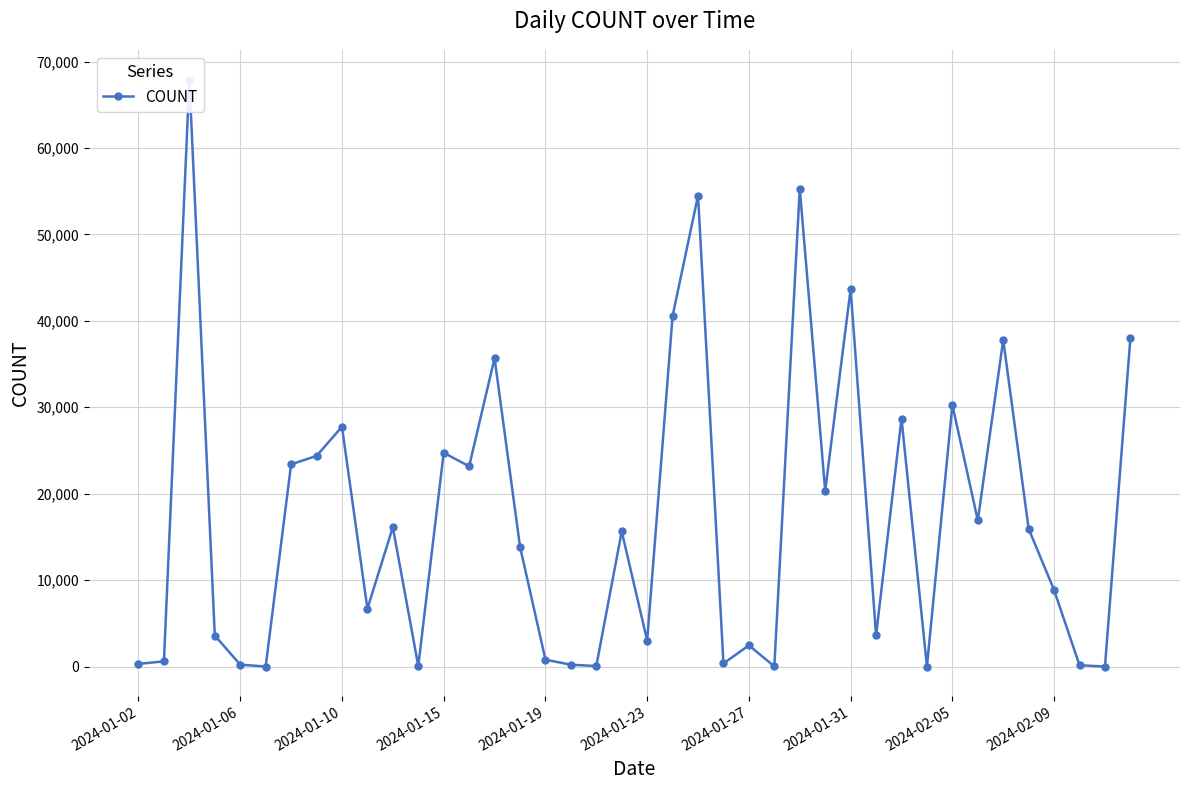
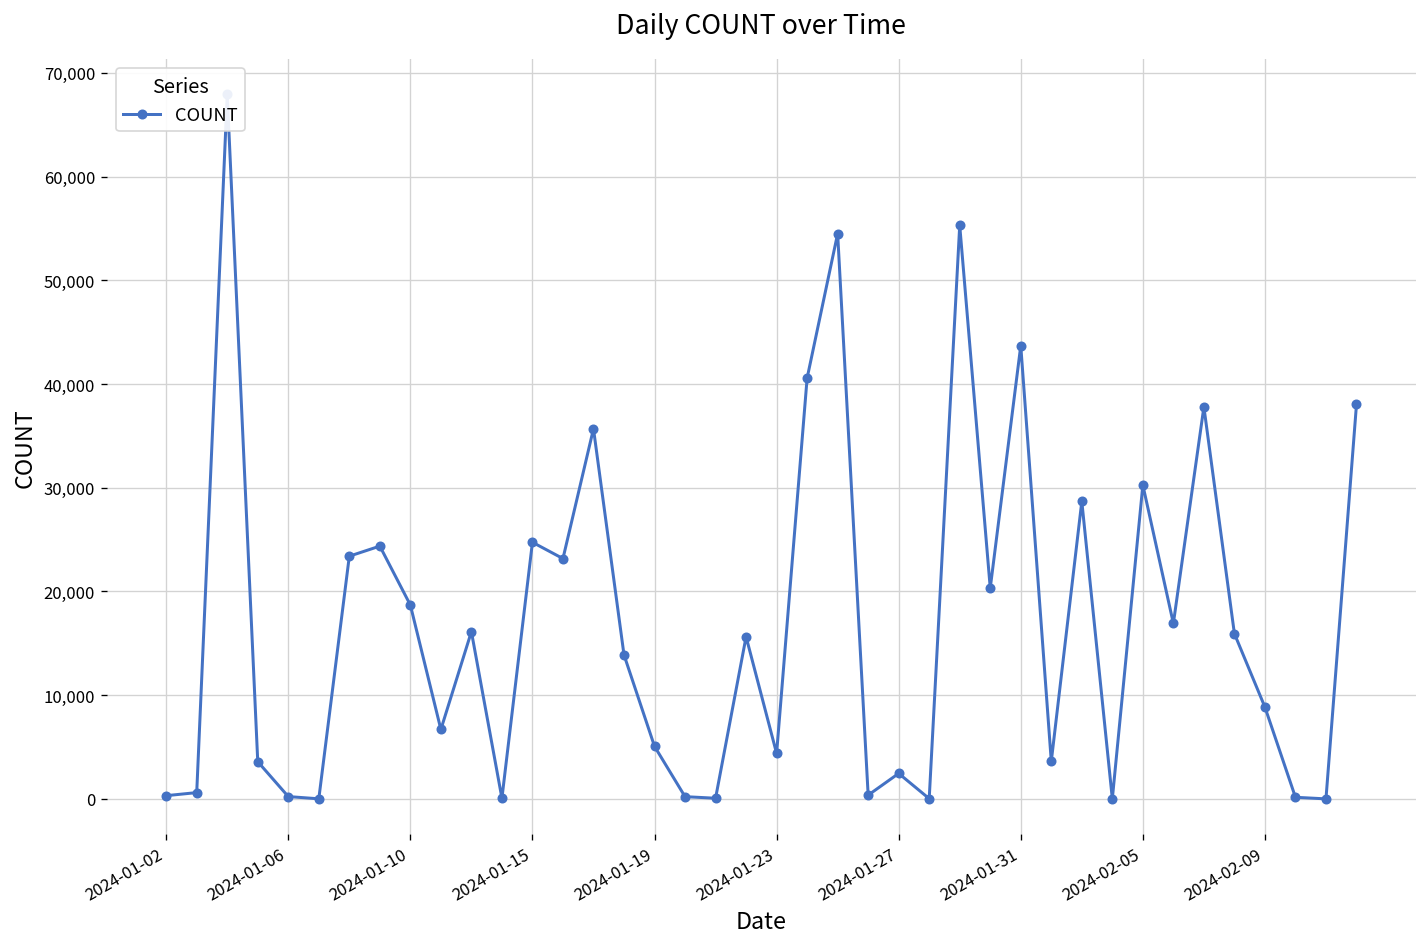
2024-01-10: 28,000 -> 19,000
2024-01-19: 1,000 -> 5,000
2024-01-23: 3,000 -> 4,000
